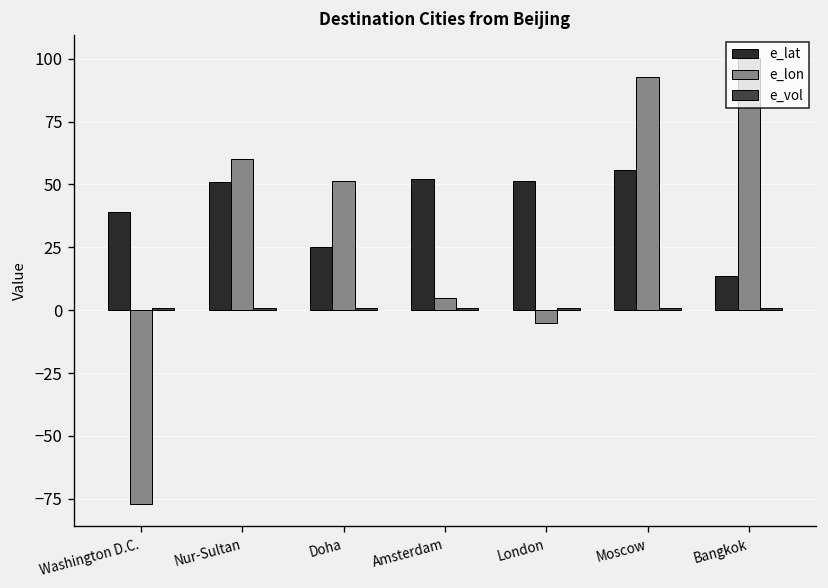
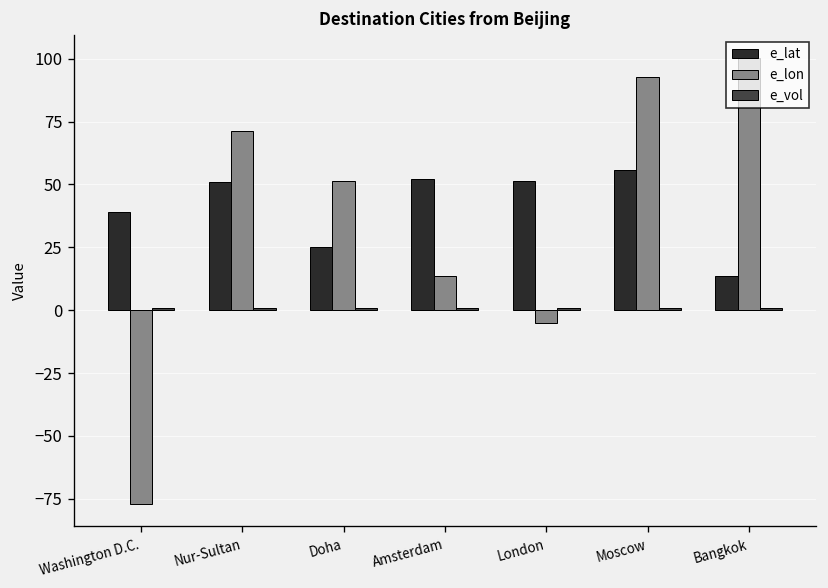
e_lon, Nur-Sultan: 60 -> 71
e_lon, Amsterdam: 5 -> 14
